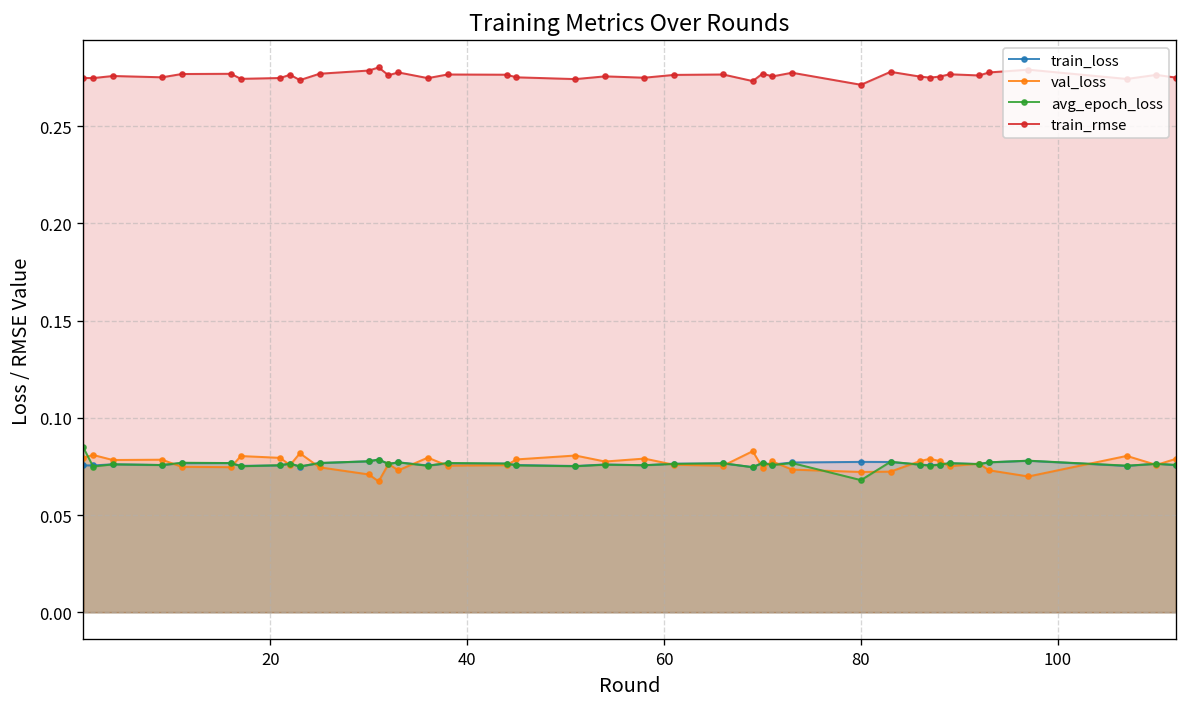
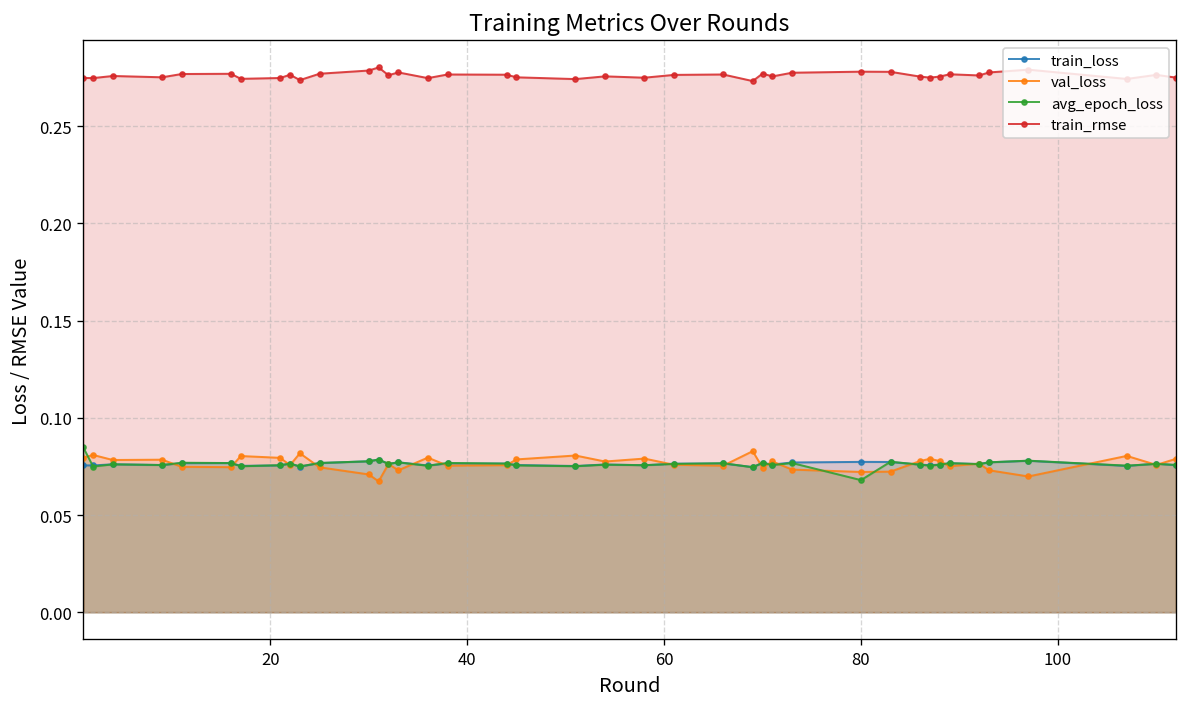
train_rmse, 80: 0.271 -> 0.278
